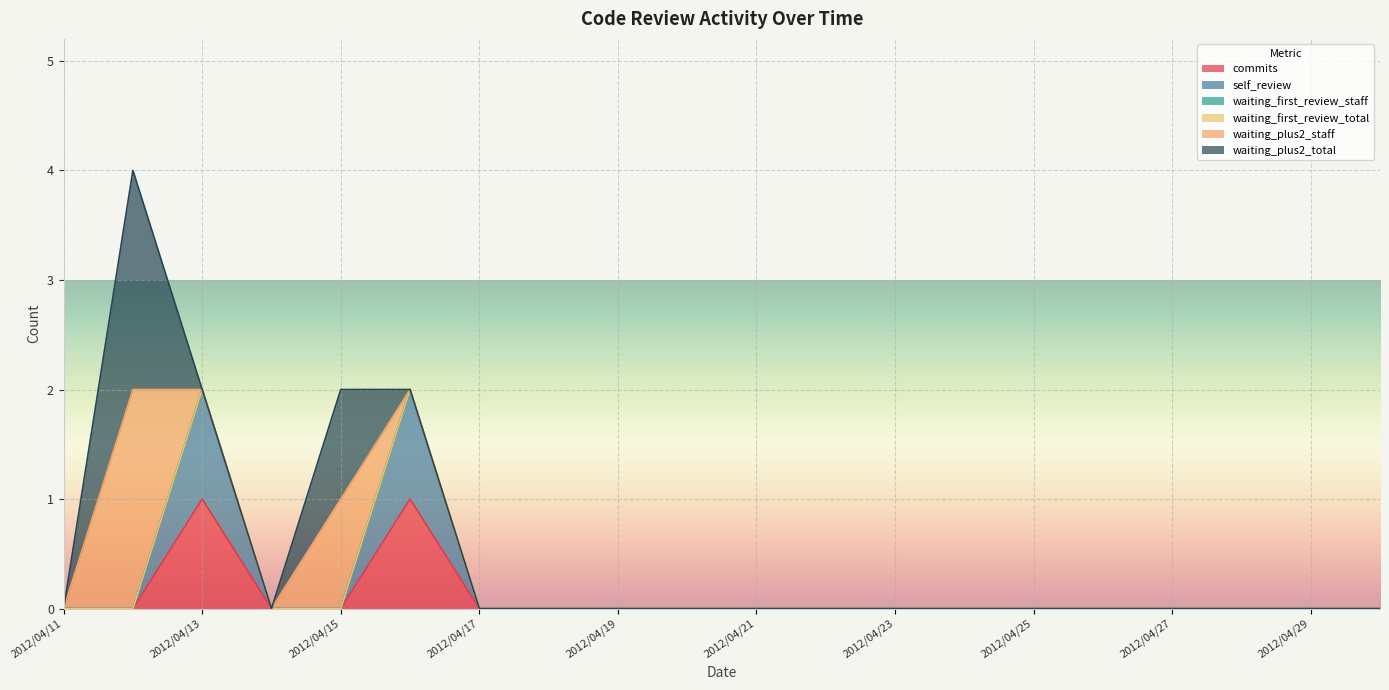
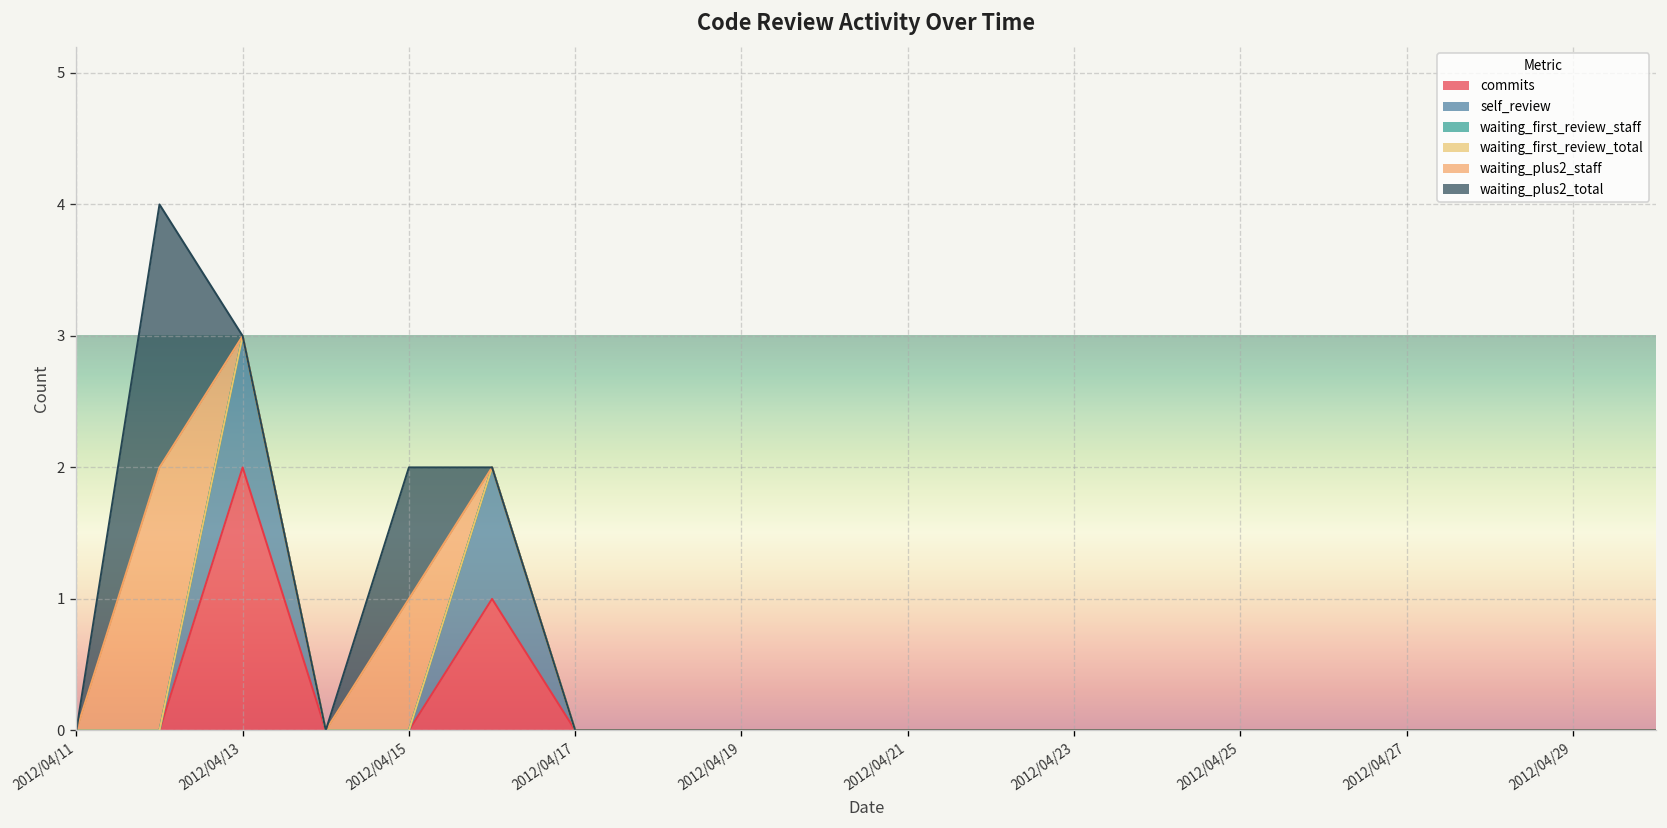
commits, 2012/04/13: 1 -> 2
